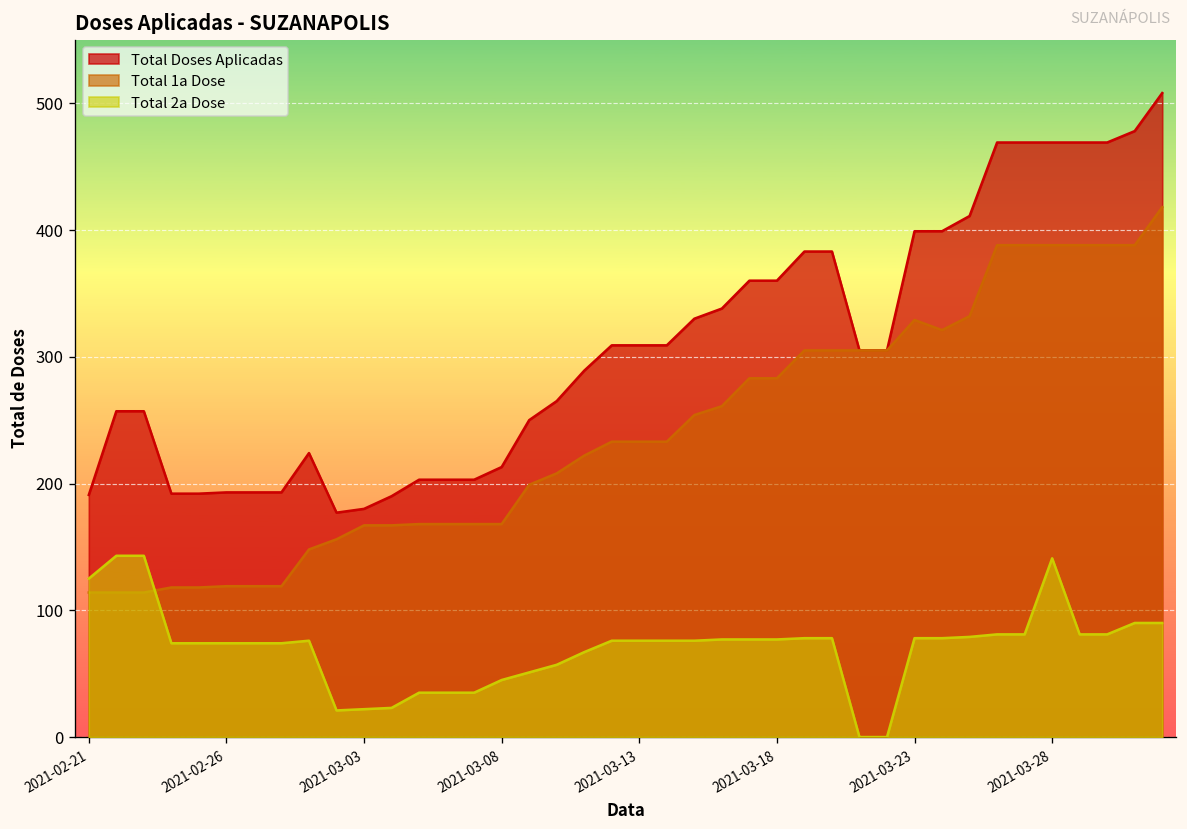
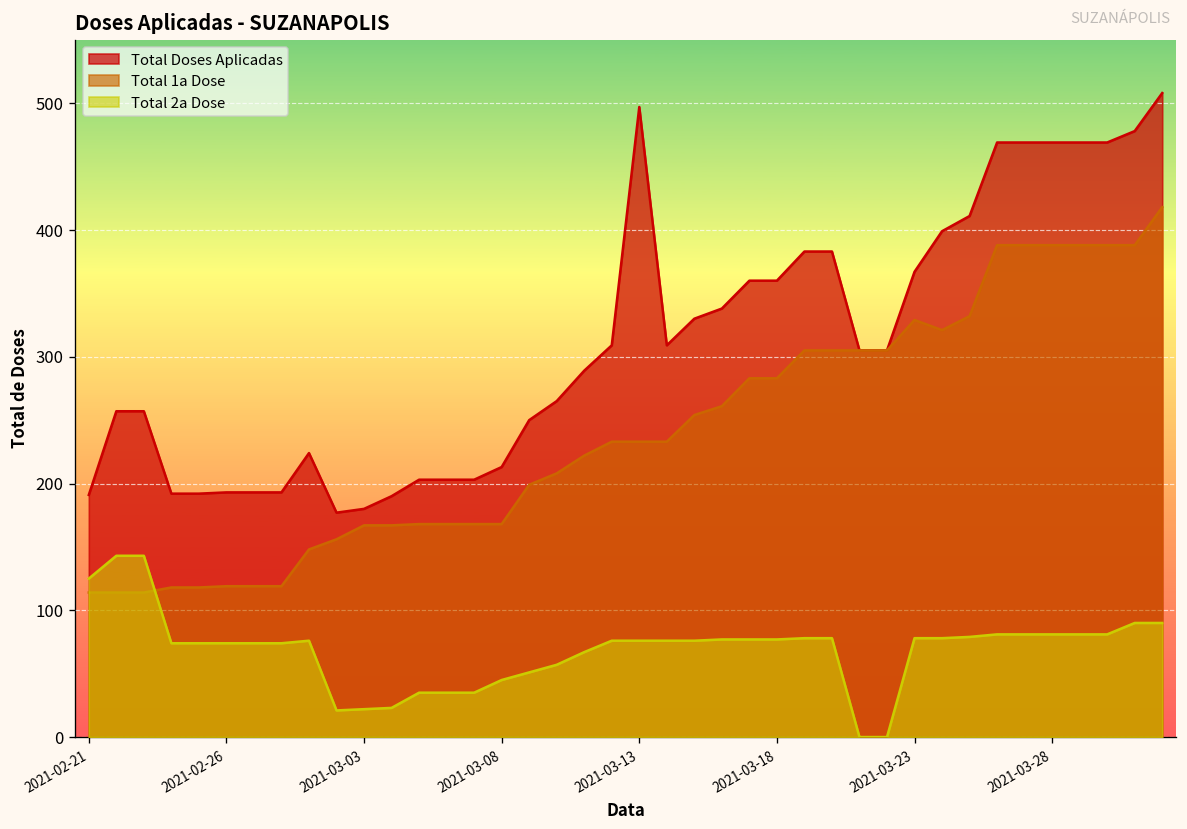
Total Doses Aplicadas, 2021-03-13: 309 -> 497
Total Doses Aplicadas, 2021-03-23: 399 -> 367
Total 2a Dose, 2021-03-28: 141 -> 81
